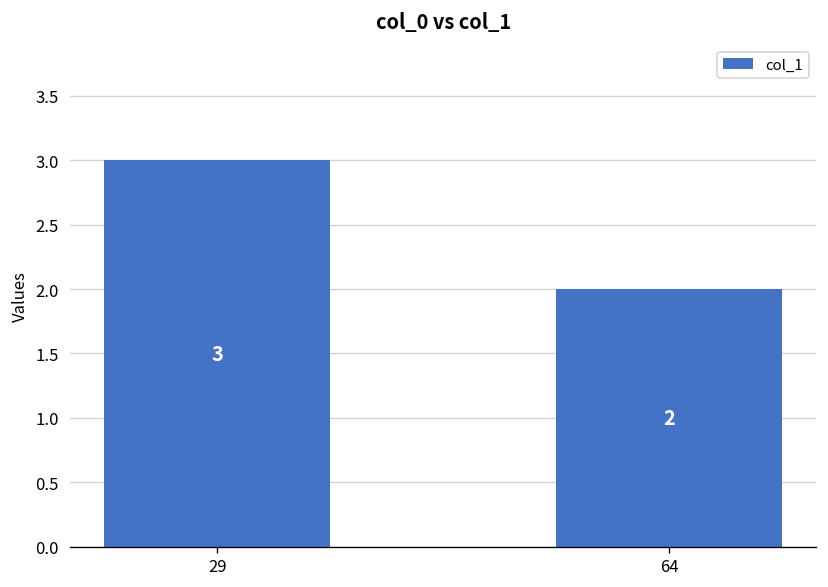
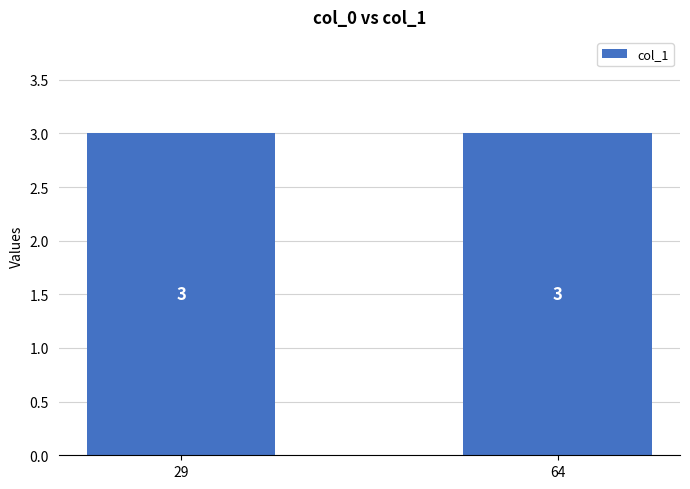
64: 2 -> 3
